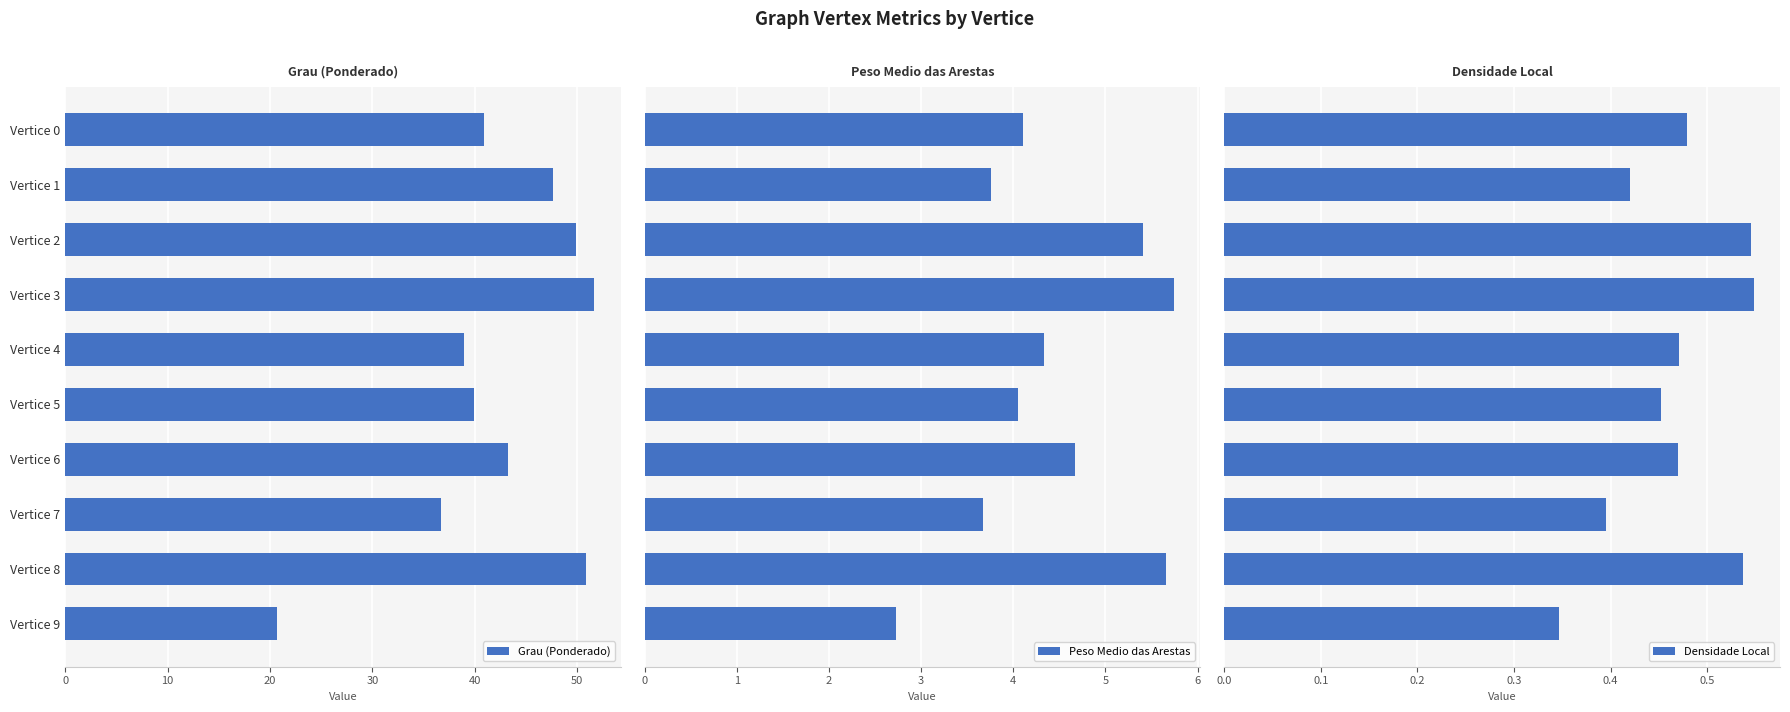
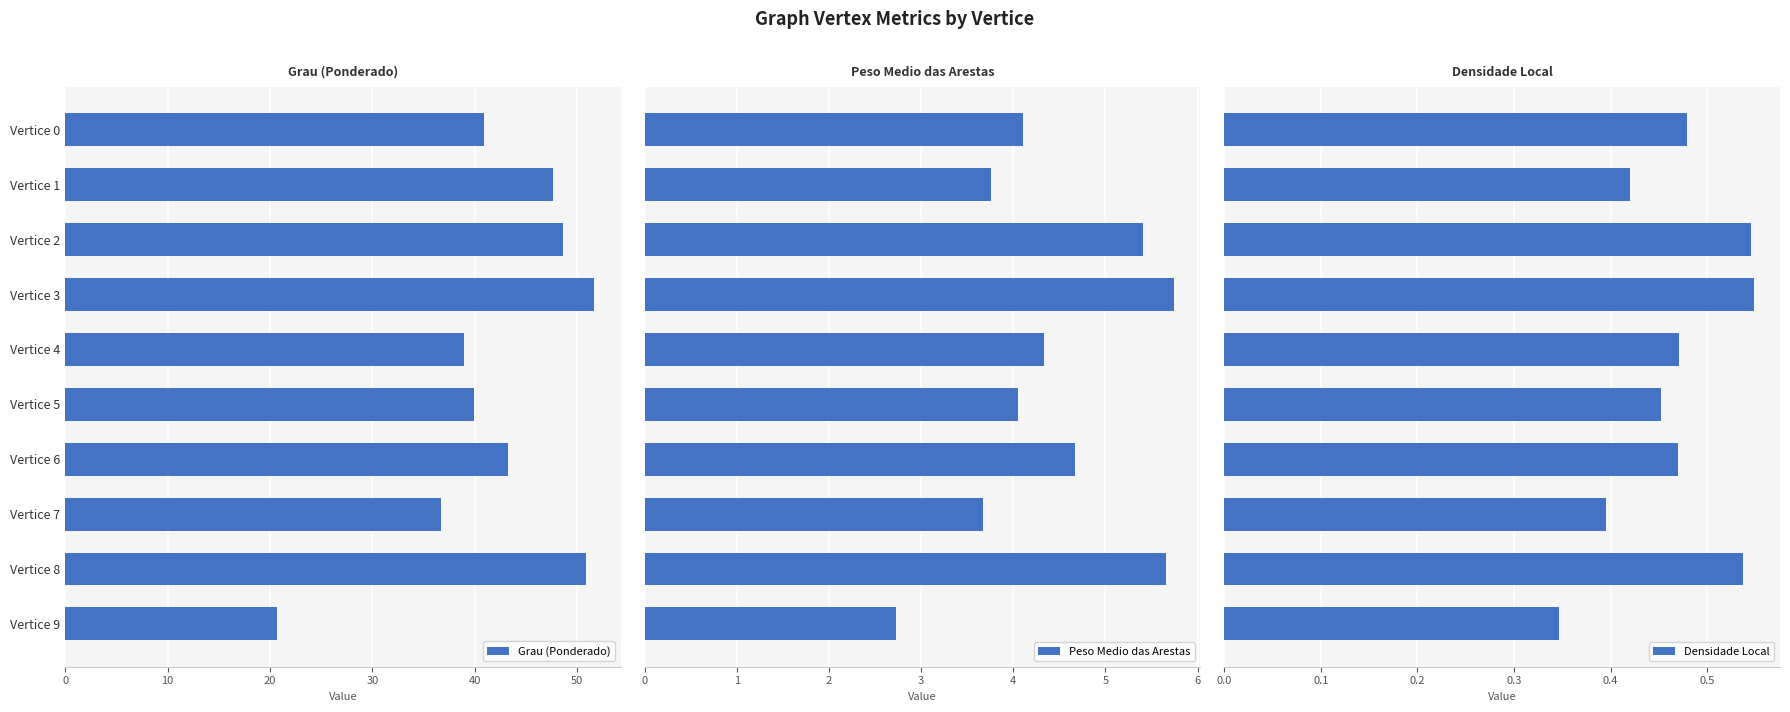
Grau (Ponderado), Vertice 2: 49.9 -> 48.6
